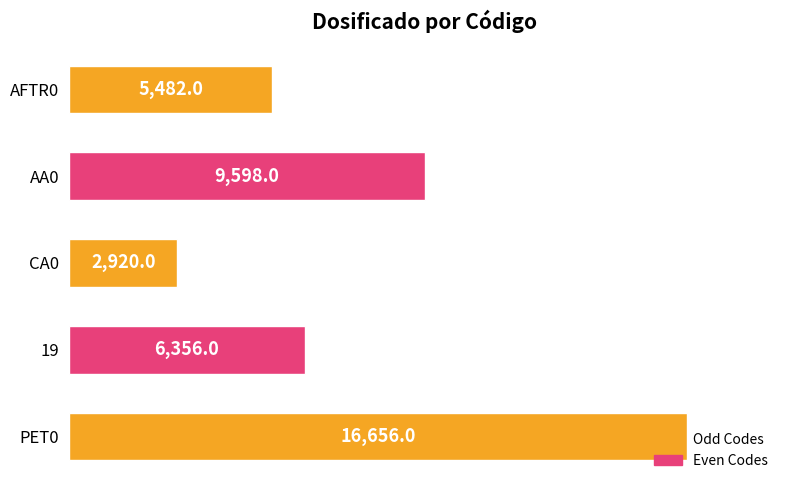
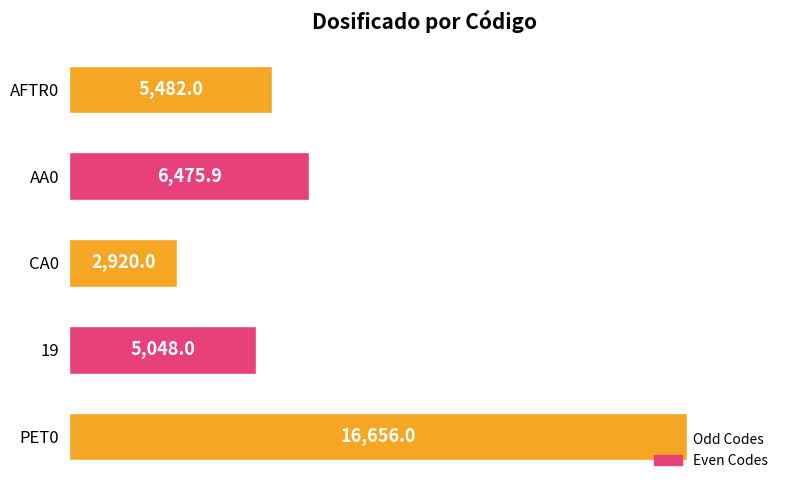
AA0: 9,598.0 -> 6,475.9
19: 6,356.0 -> 5,048.0
